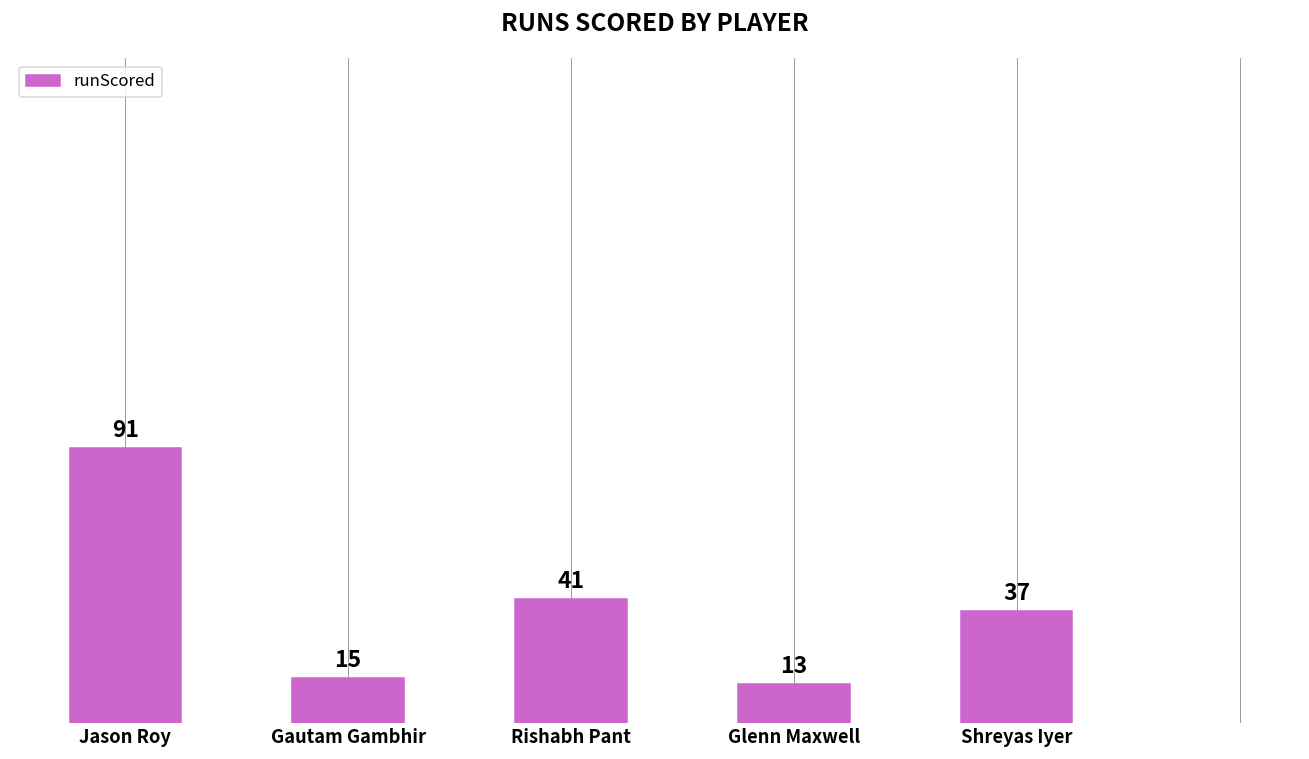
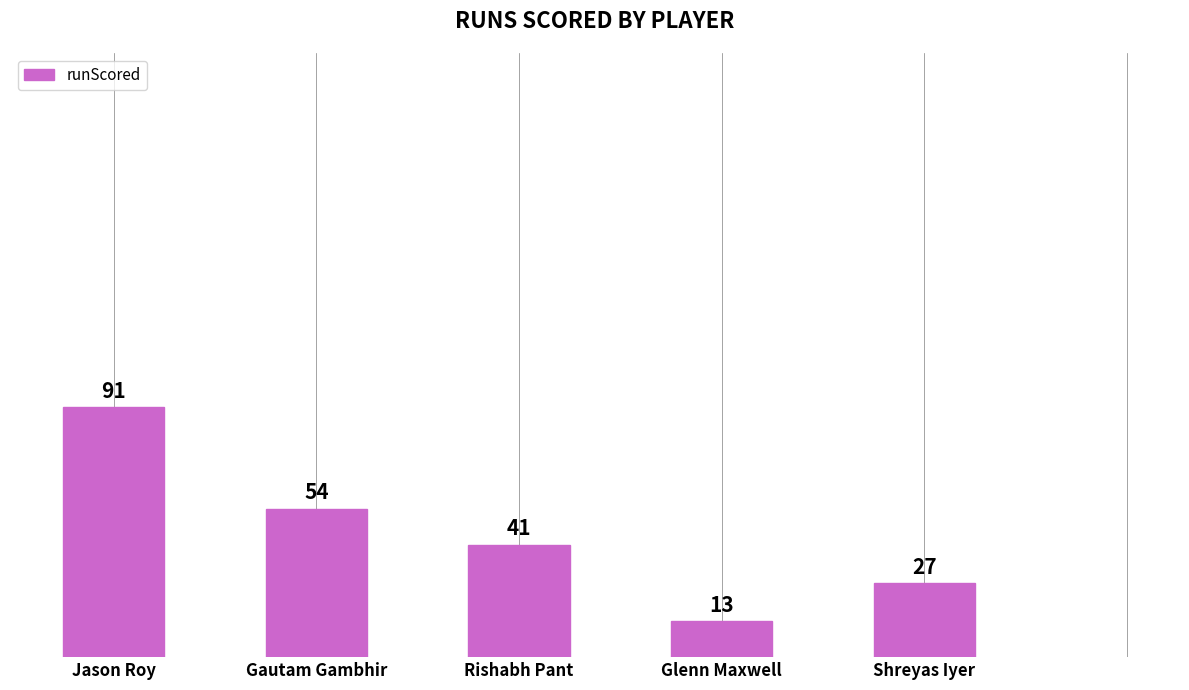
Gautam Gambhir: 15 -> 54
Shreyas Iyer: 37 -> 27
